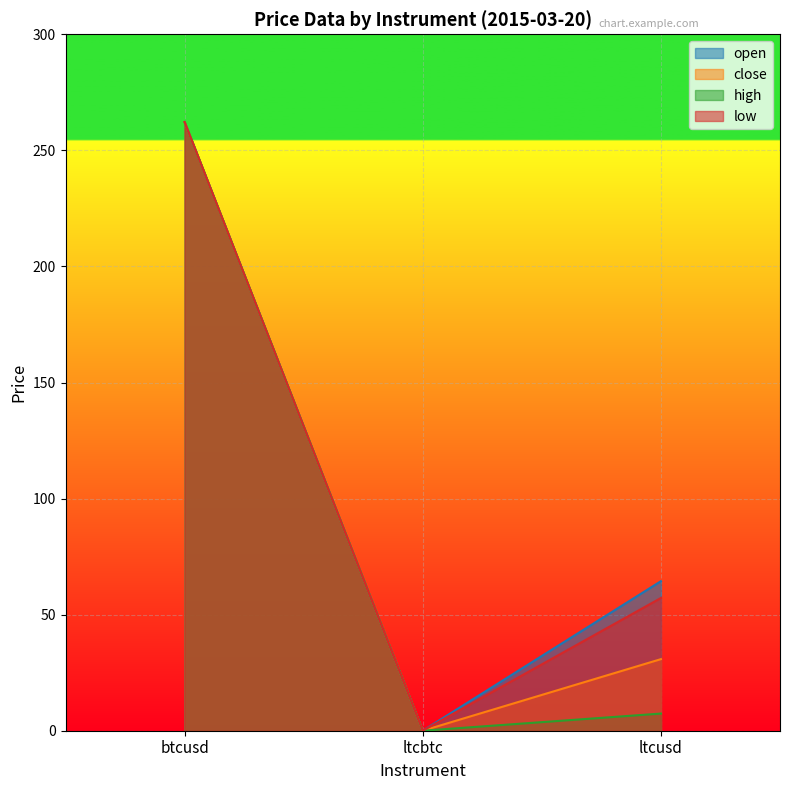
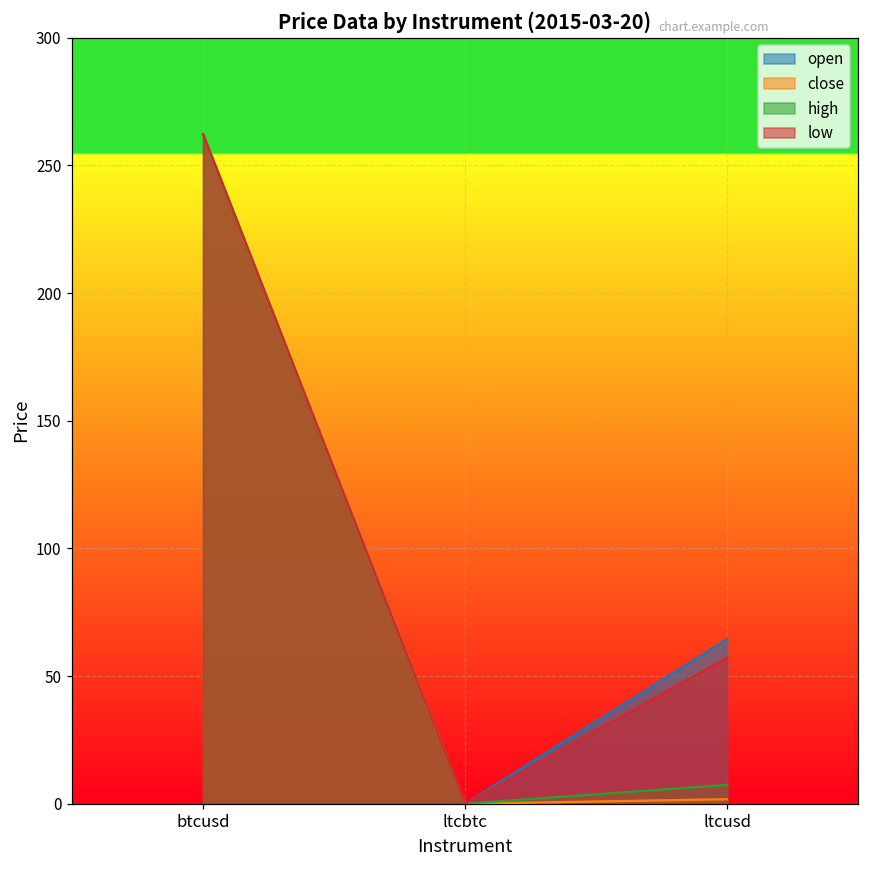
close, ltcusd: 31 -> 2
